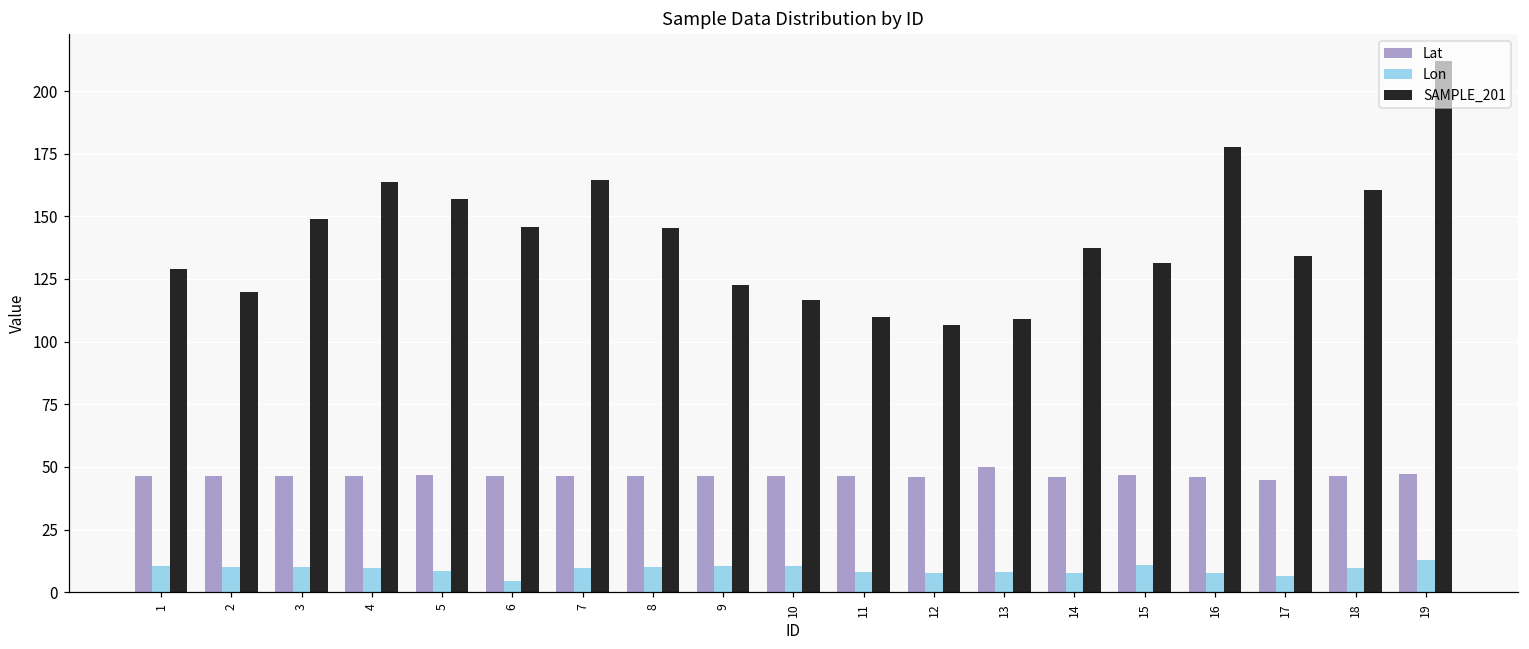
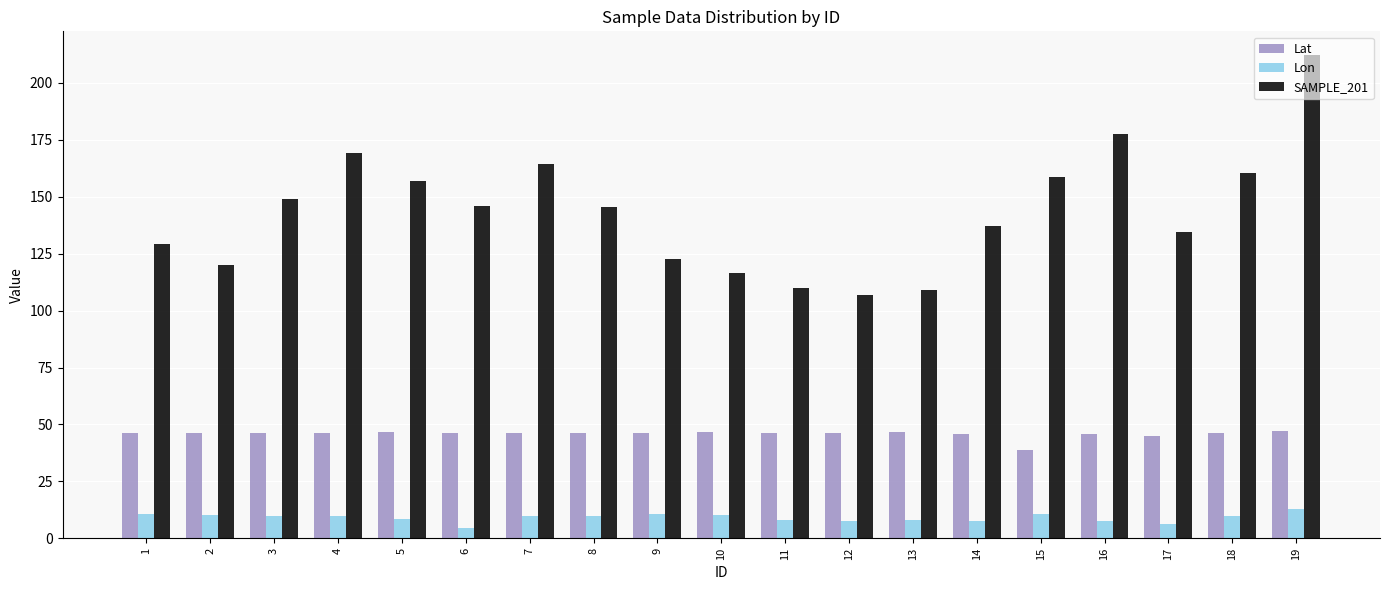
SAMPLE_201, 4: 164 -> 169
Lat, 13: 50 -> 47
Lat, 15: 47 -> 39
SAMPLE_201, 15: 131 -> 159
